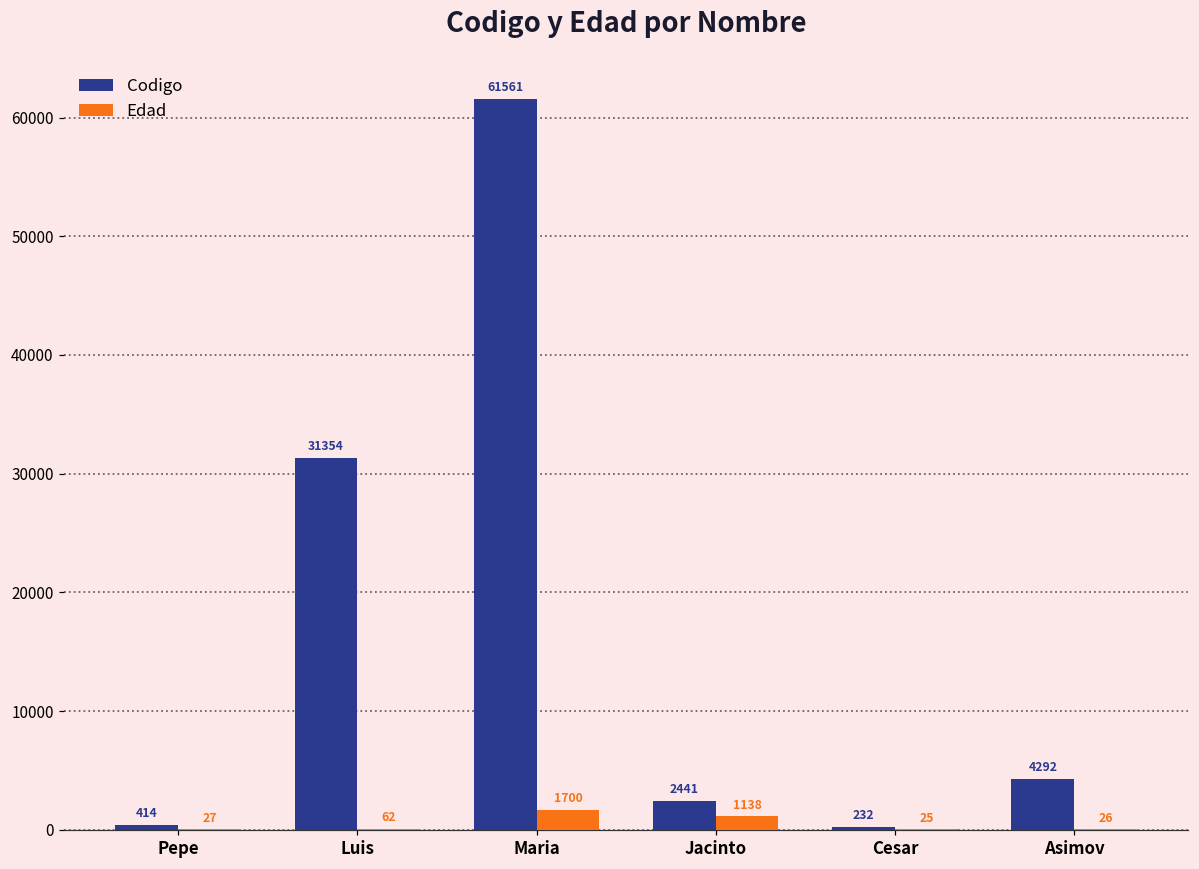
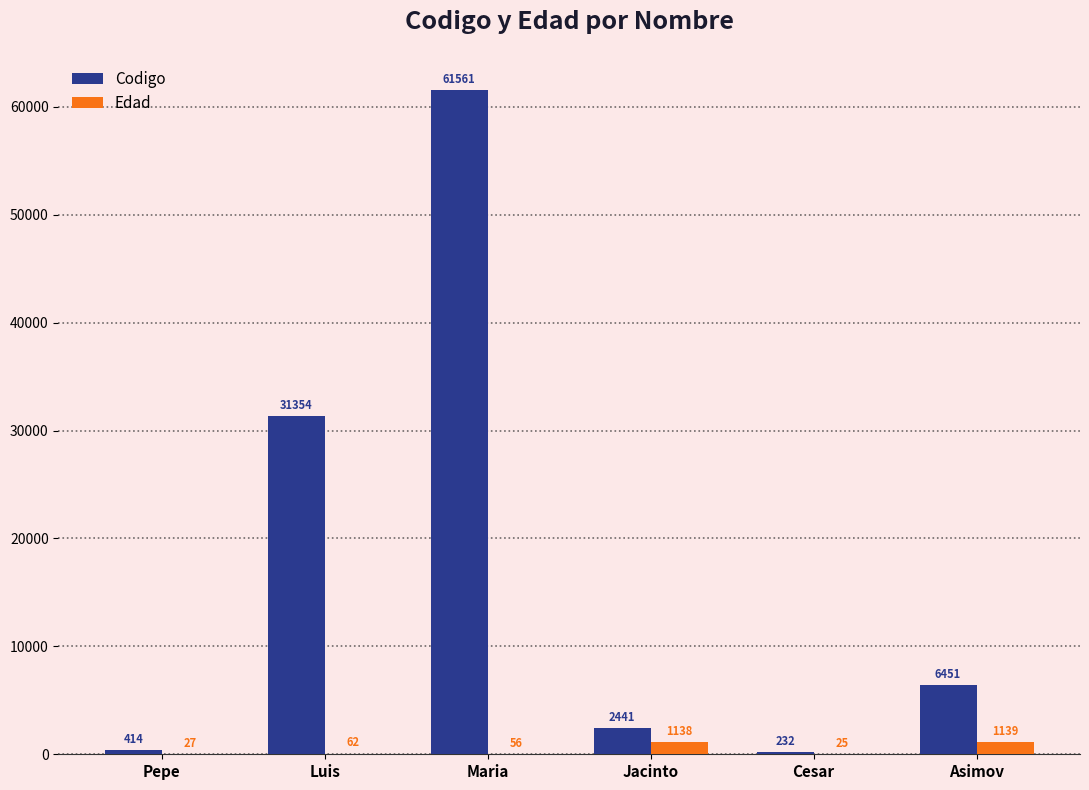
Edad, Maria: 1700 -> 56
Codigo, Asimov: 4292 -> 6451
Edad, Asimov: 26 -> 1139
